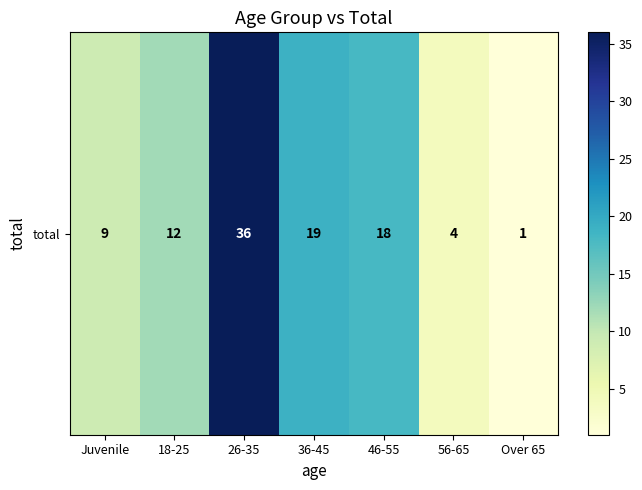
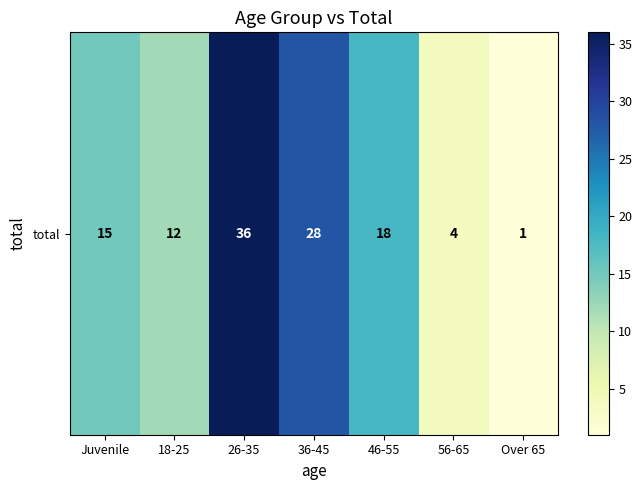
total, Juvenile: 9 -> 15
total, 36-45: 19 -> 28
